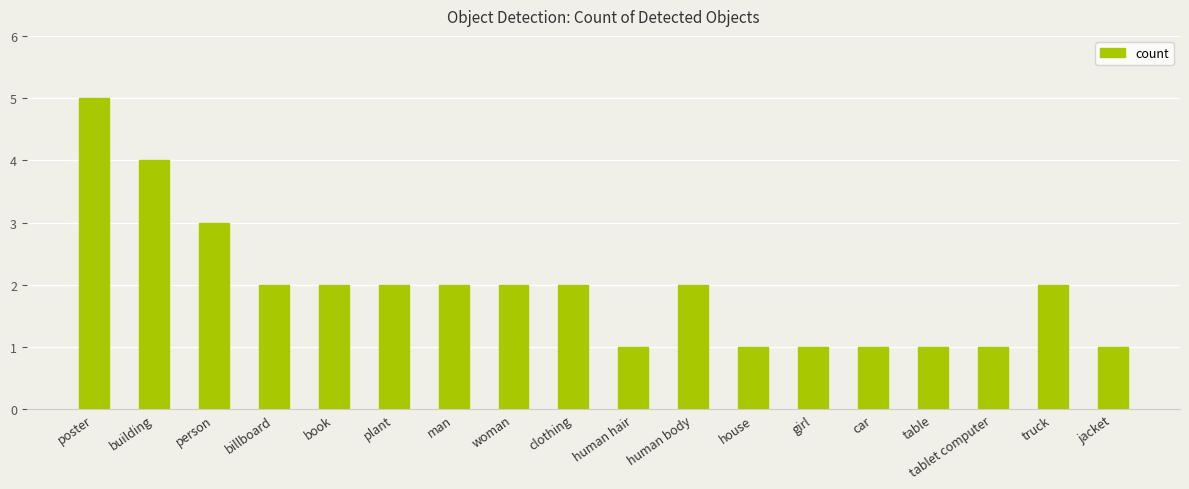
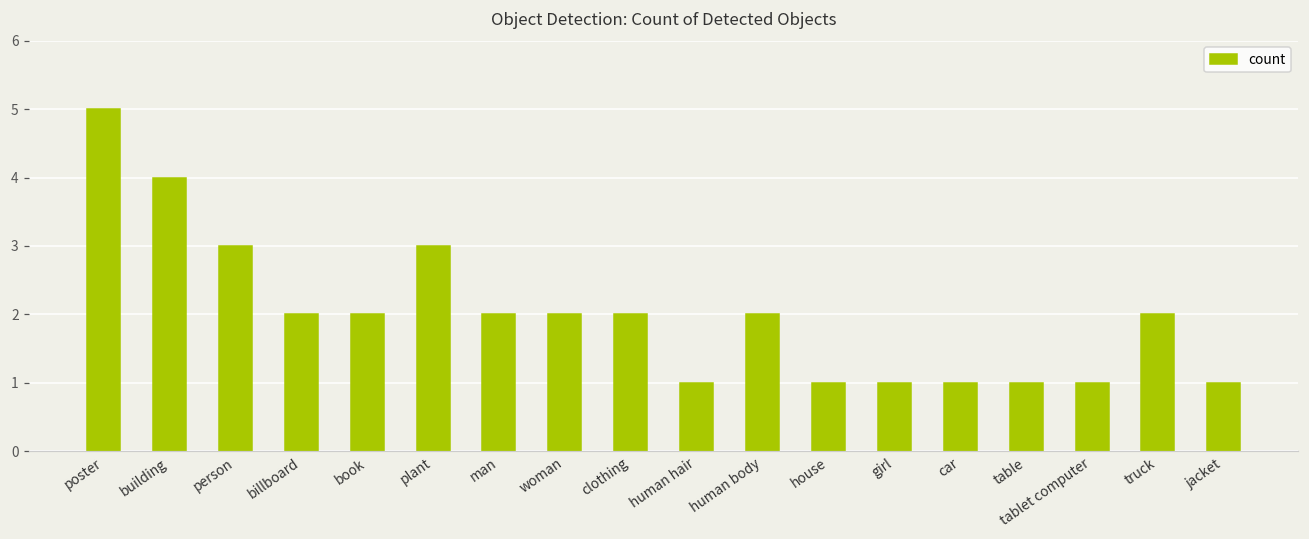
plant: 2 -> 3
